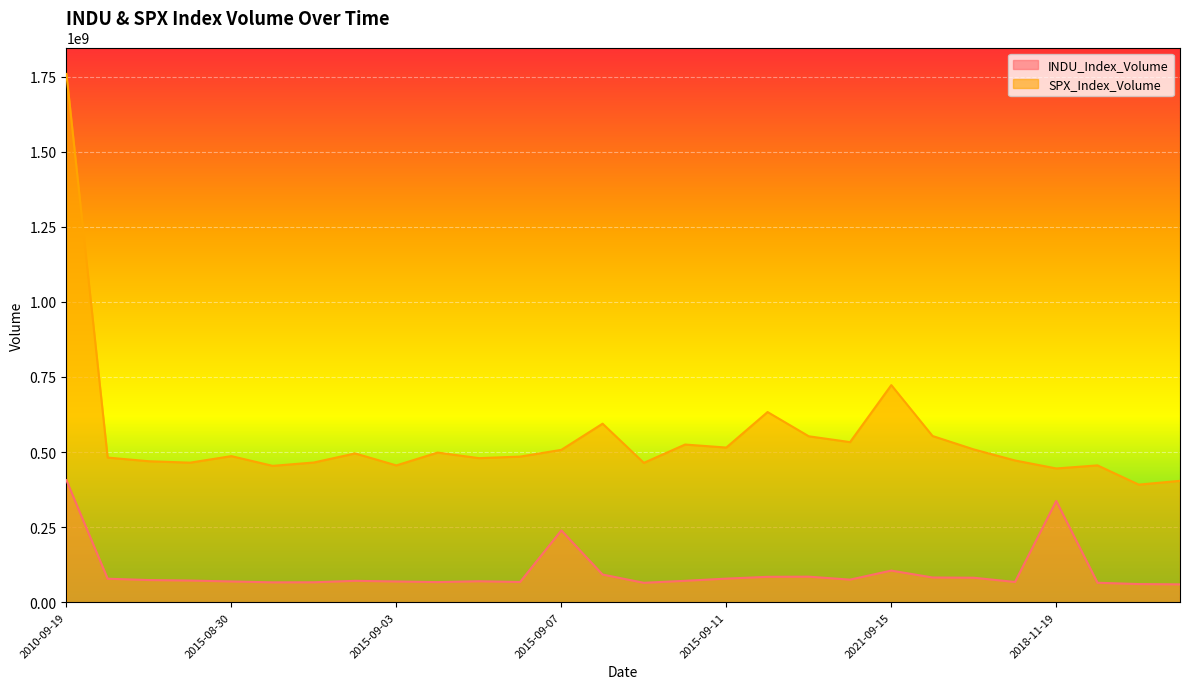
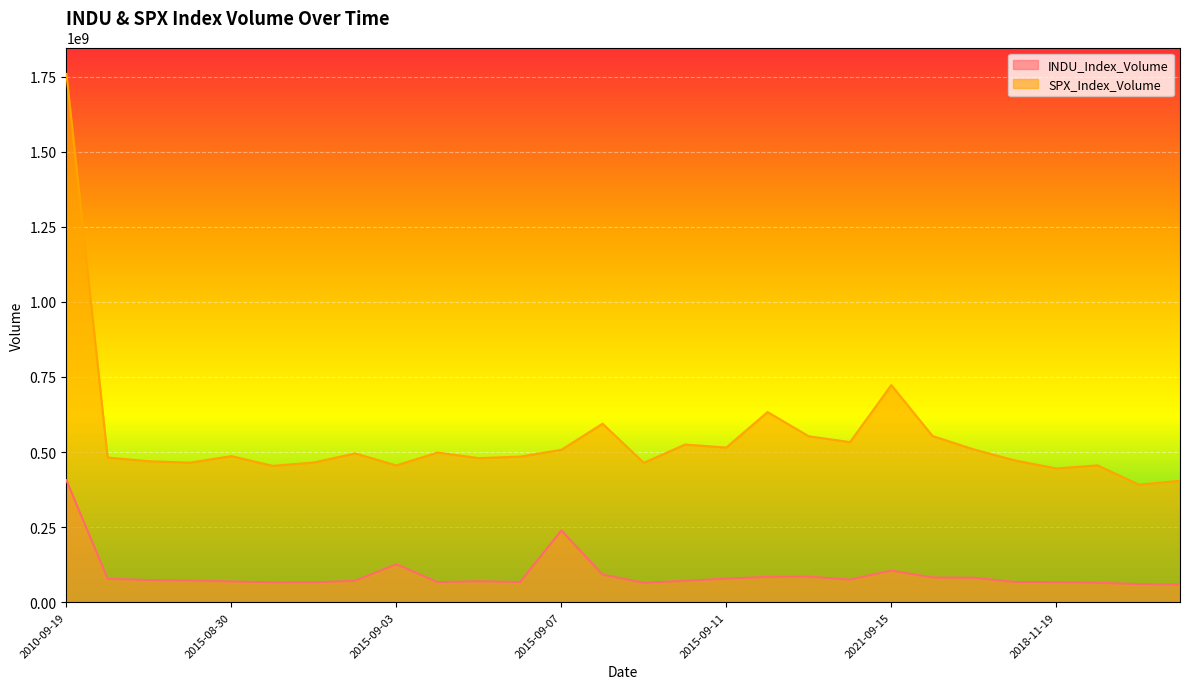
INDU_Index_Volume, 2015-09-03: 70000000 -> 130000000
INDU_Index_Volume, 2018-11-19: 340000000 -> 70000000
